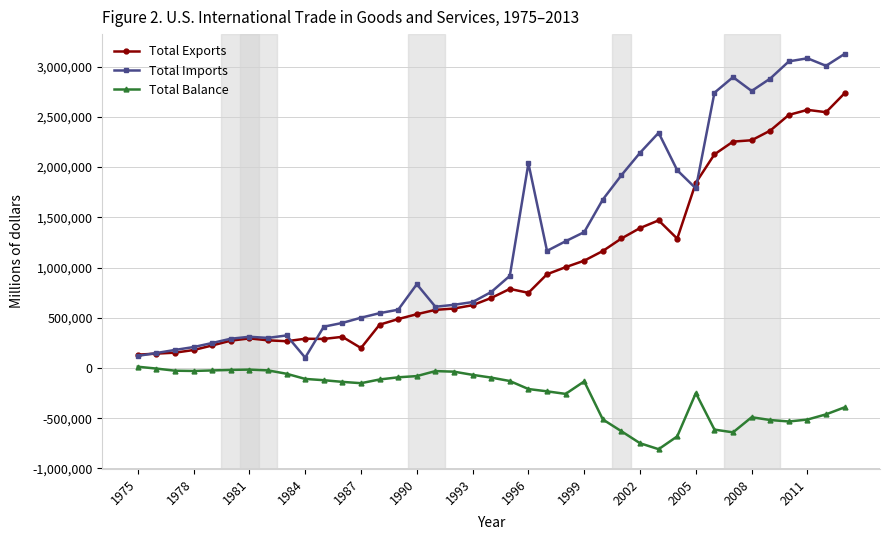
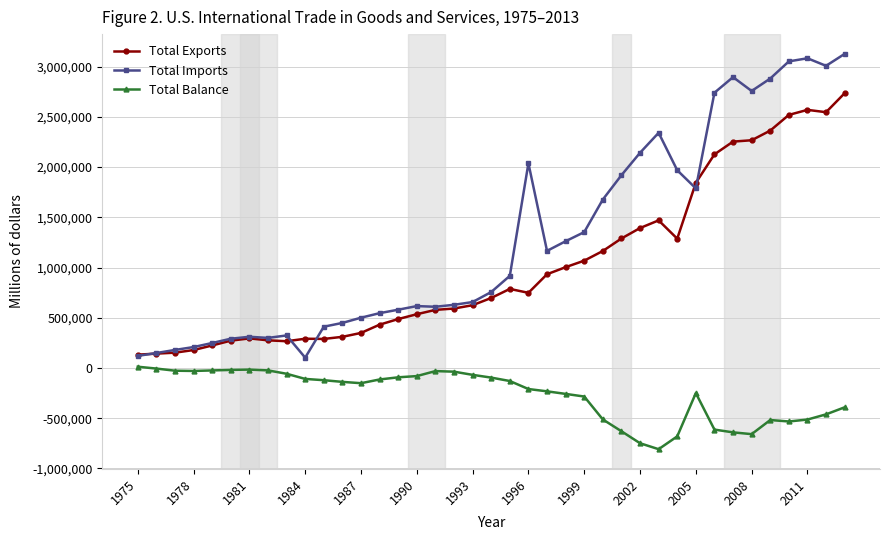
Total Exports, 1987: 200,000 -> 350,000
Total Imports, 1990: 830,000 -> 620,000
Total Balance, 1999: -130,000 -> -280,000
Total Balance, 2008: -490,000 -> -660,000
